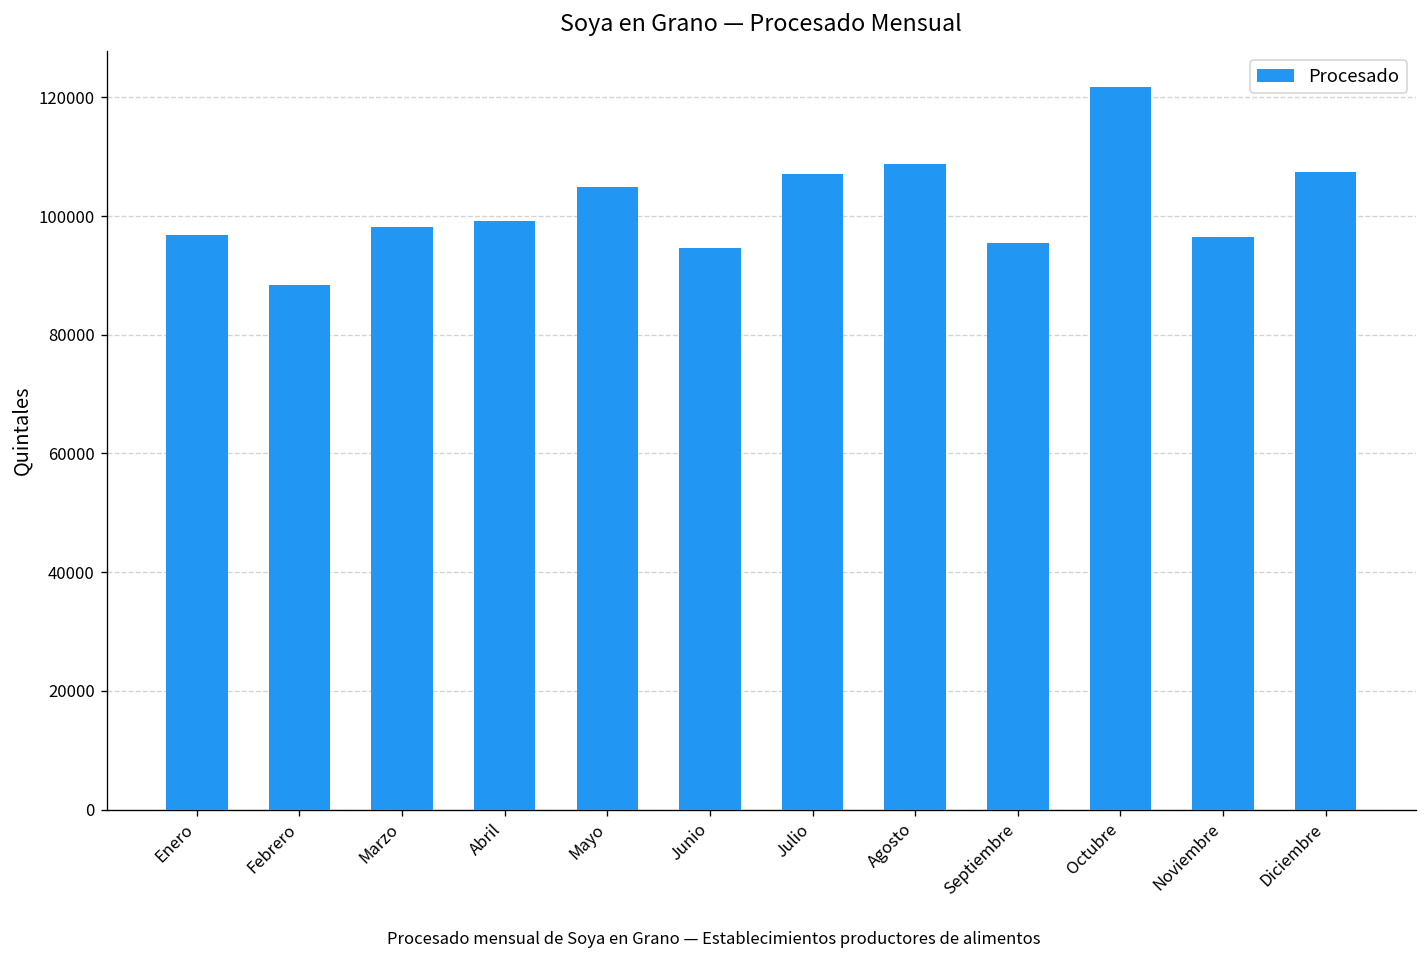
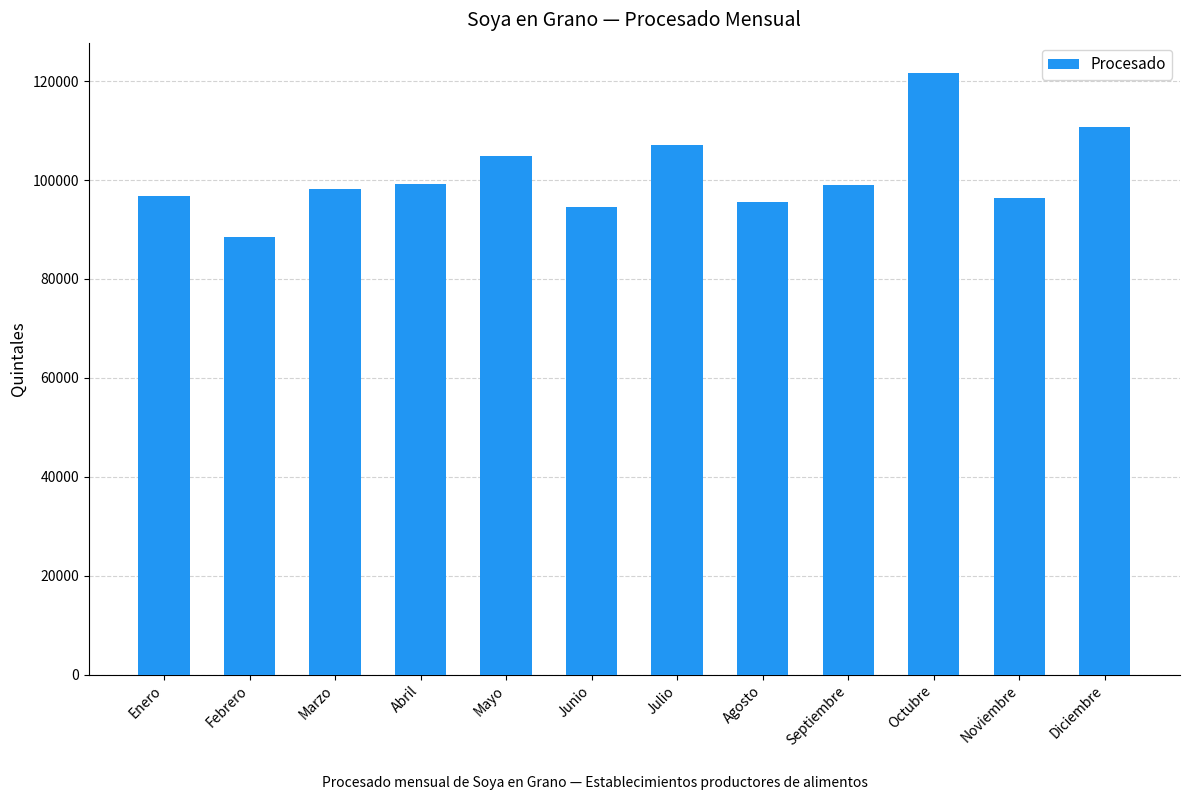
Agosto: 109000 -> 95000
Septiembre: 96000 -> 99000
Diciembre: 107000 -> 111000
